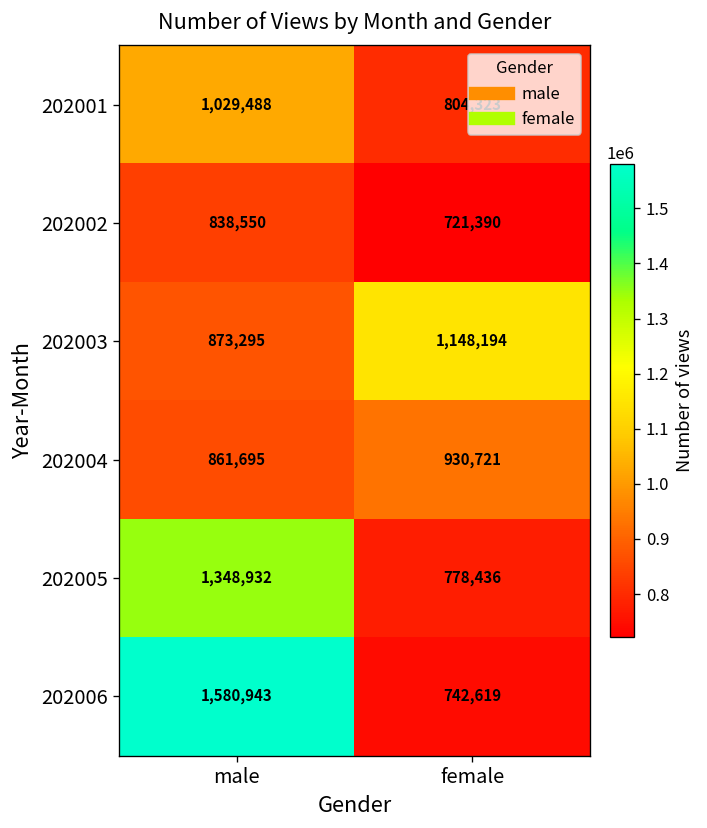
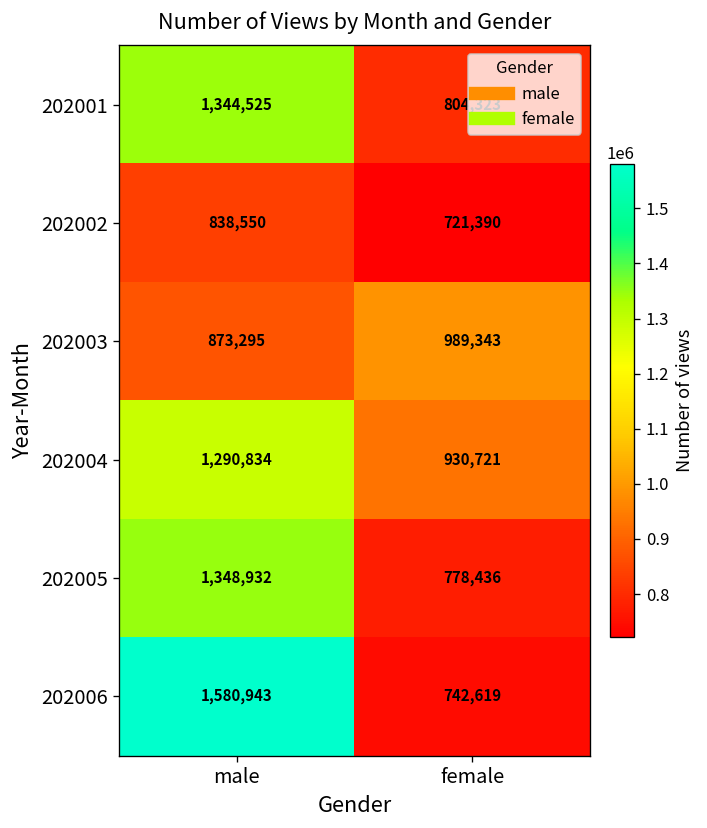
202001, male: 1,029,488 -> 1,344,525
202003, female: 1,148,194 -> 989,343
202004, male: 861,695 -> 1,290,834
